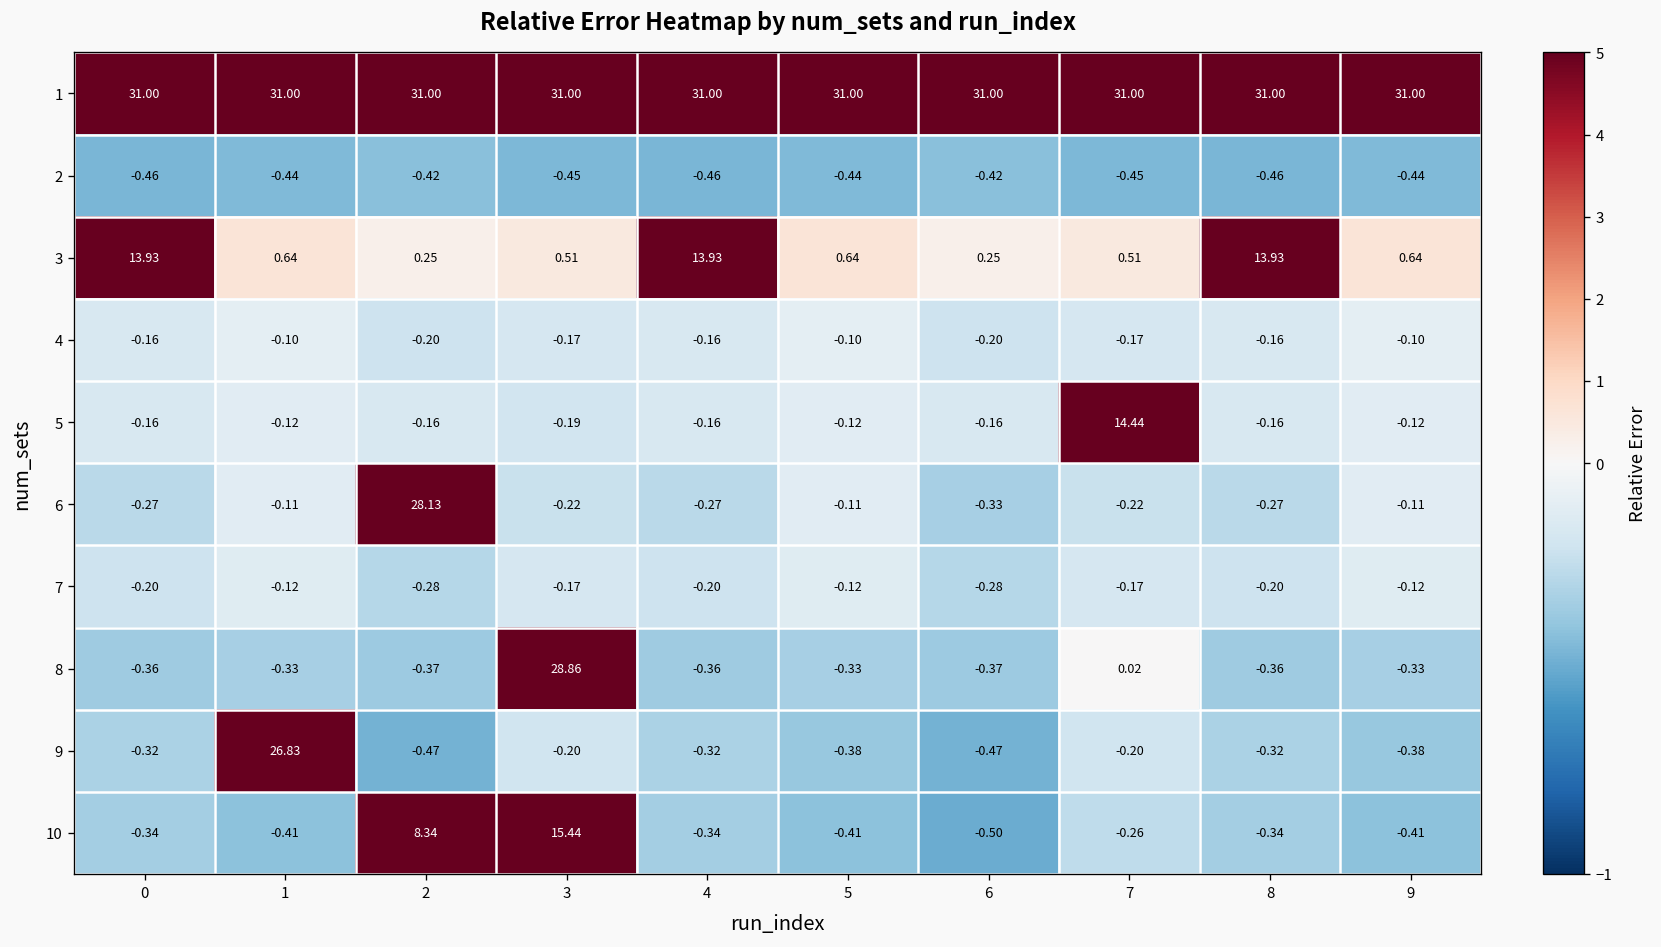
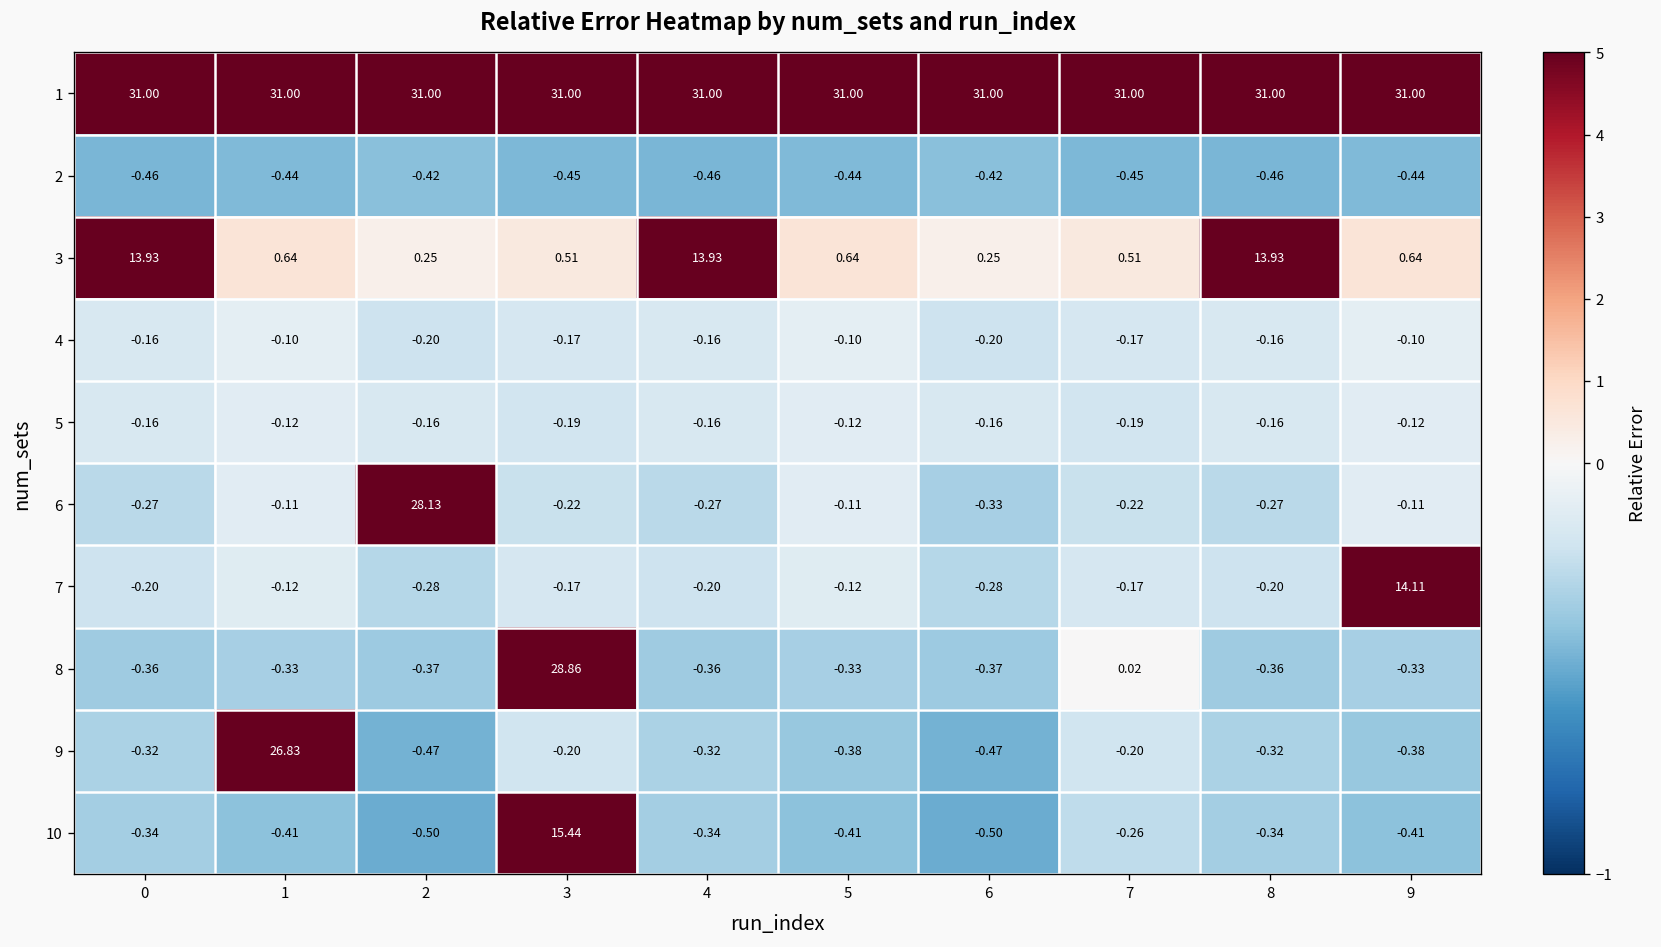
5, 7: 14.44 -> -0.19
7, 9: -0.12 -> 14.11
10, 2: 8.34 -> -0.50
